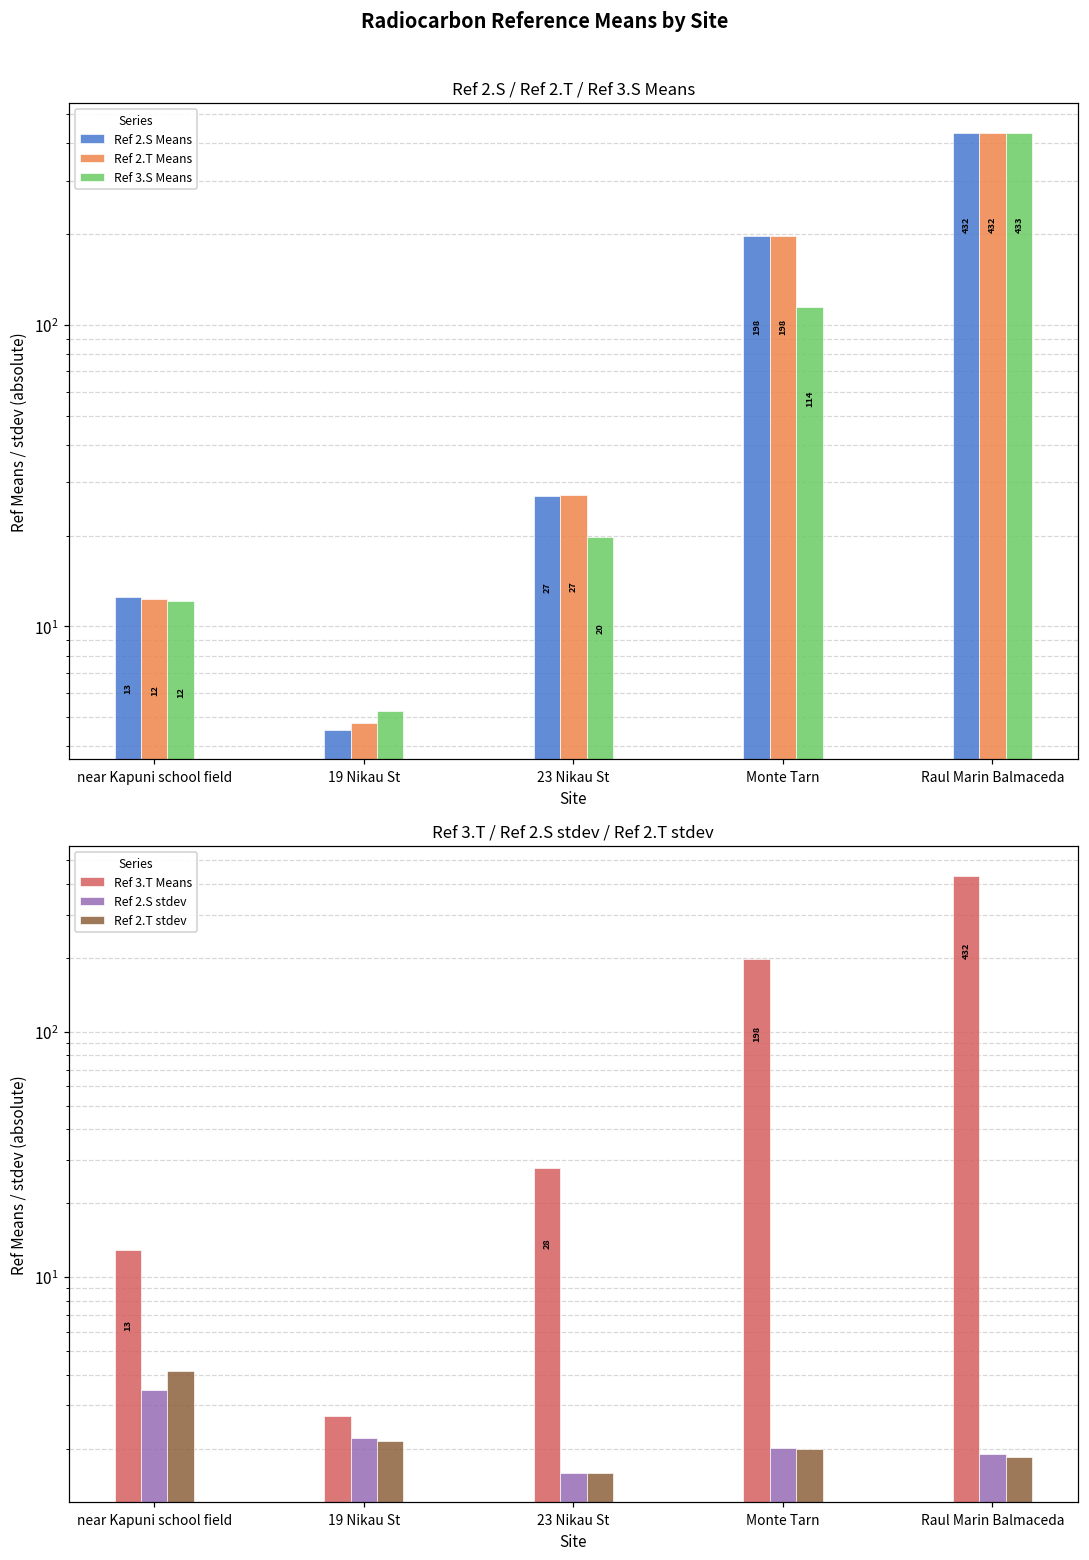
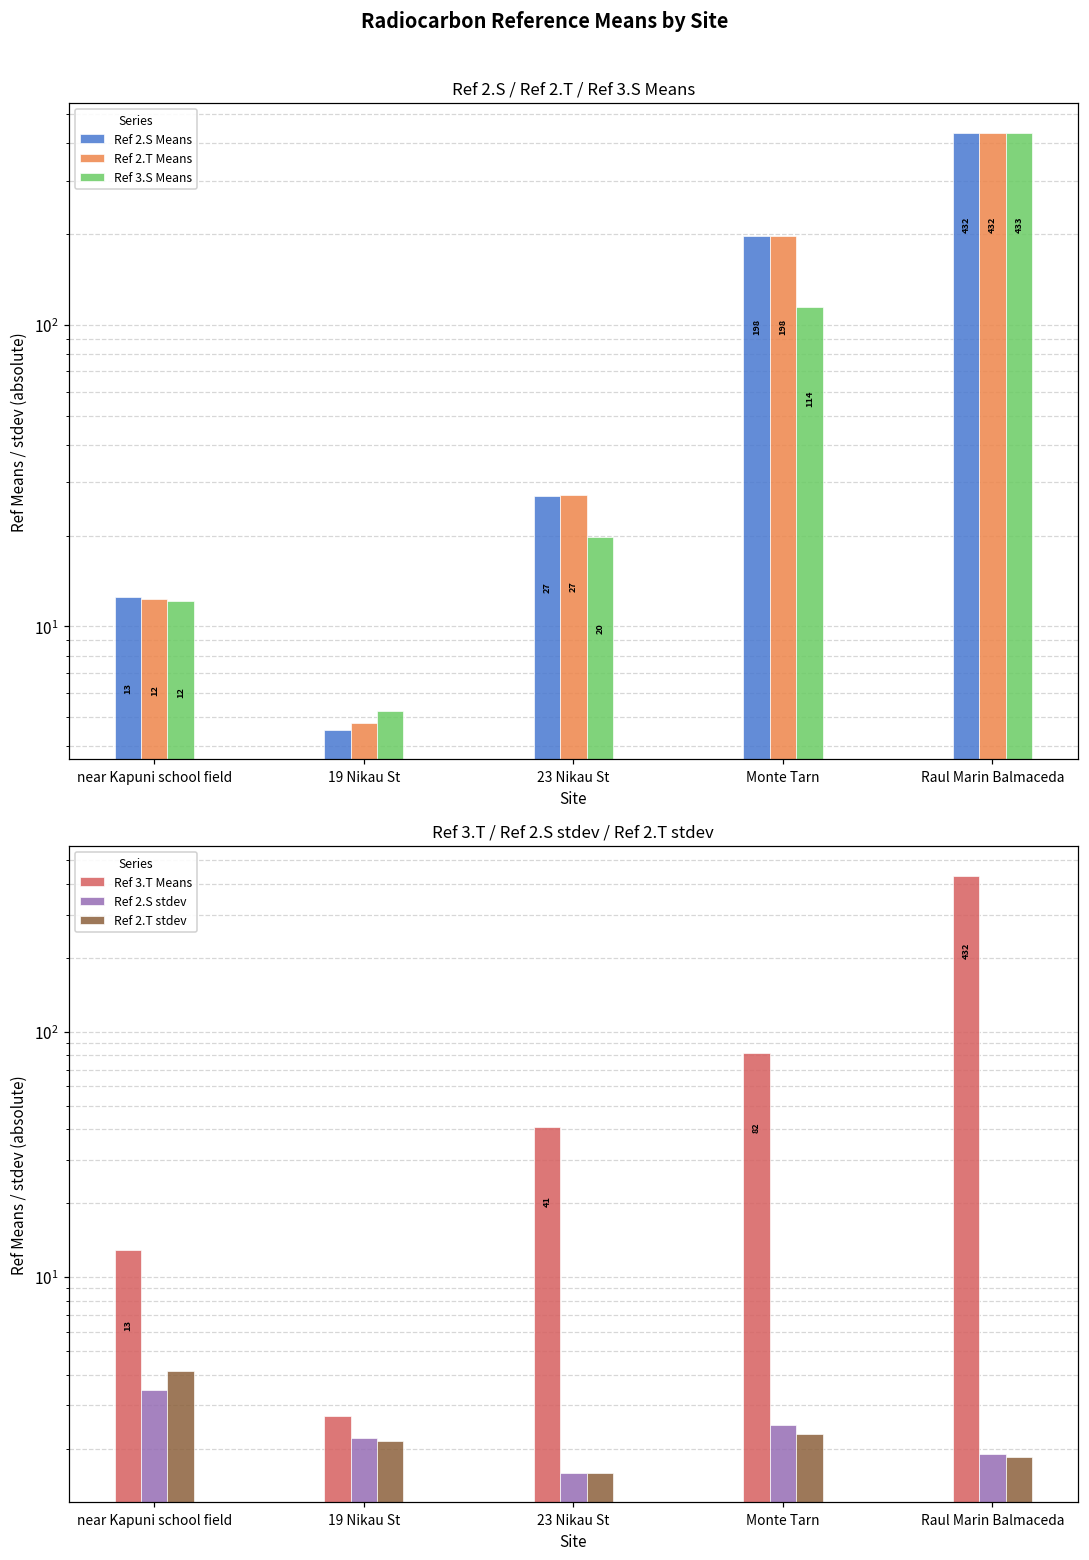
Ref 3.T / Ref 2.S stdev / Ref 2.T stdev, Ref 3.T Means, 23 Nikau St: 28 -> 41
Ref 3.T / Ref 2.S stdev / Ref 2.T stdev, Ref 3.T Means, Monte Tarn: 198 -> 82
Ref 3.T / Ref 2.S stdev / Ref 2.T stdev, Ref 2.S stdev, Monte Tarn: 2.0 -> 2.5
Ref 3.T / Ref 2.S stdev / Ref 2.T stdev, Ref 2.T stdev, Monte Tarn: 2.0 -> 2.3
